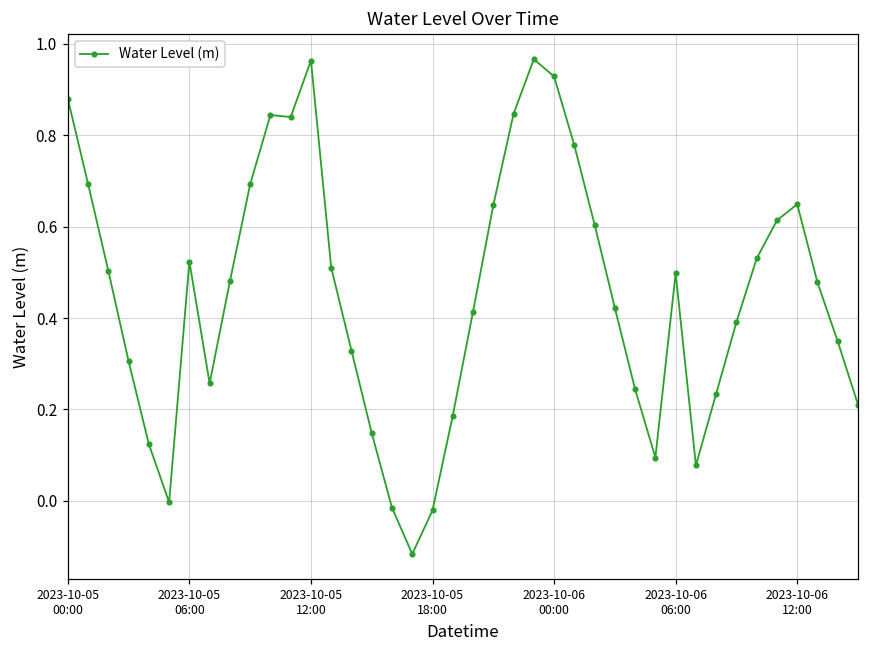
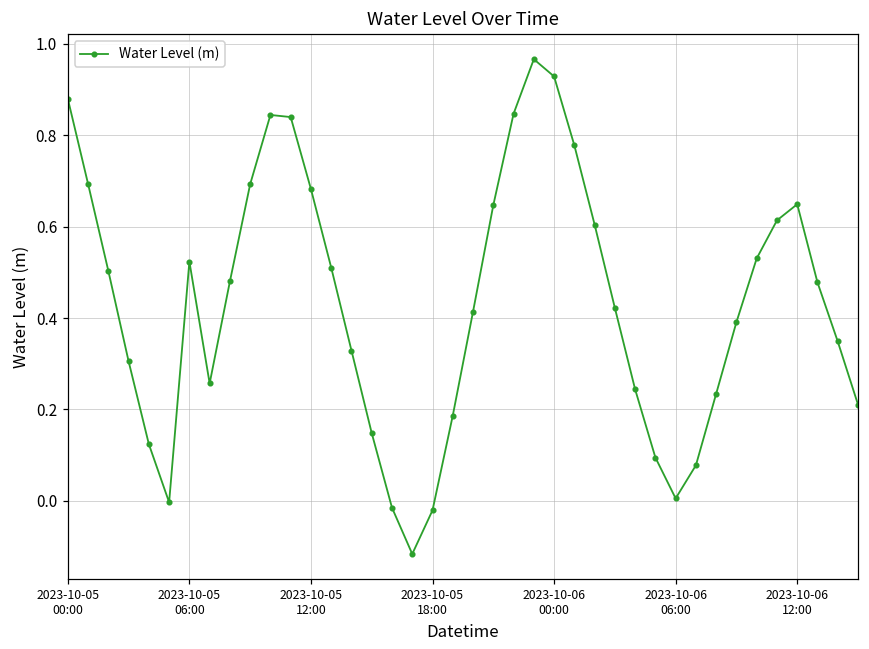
2023-10-05 12:00: 0.96 -> 0.68
2023-10-06 06:00: 0.50 -> 0.01
